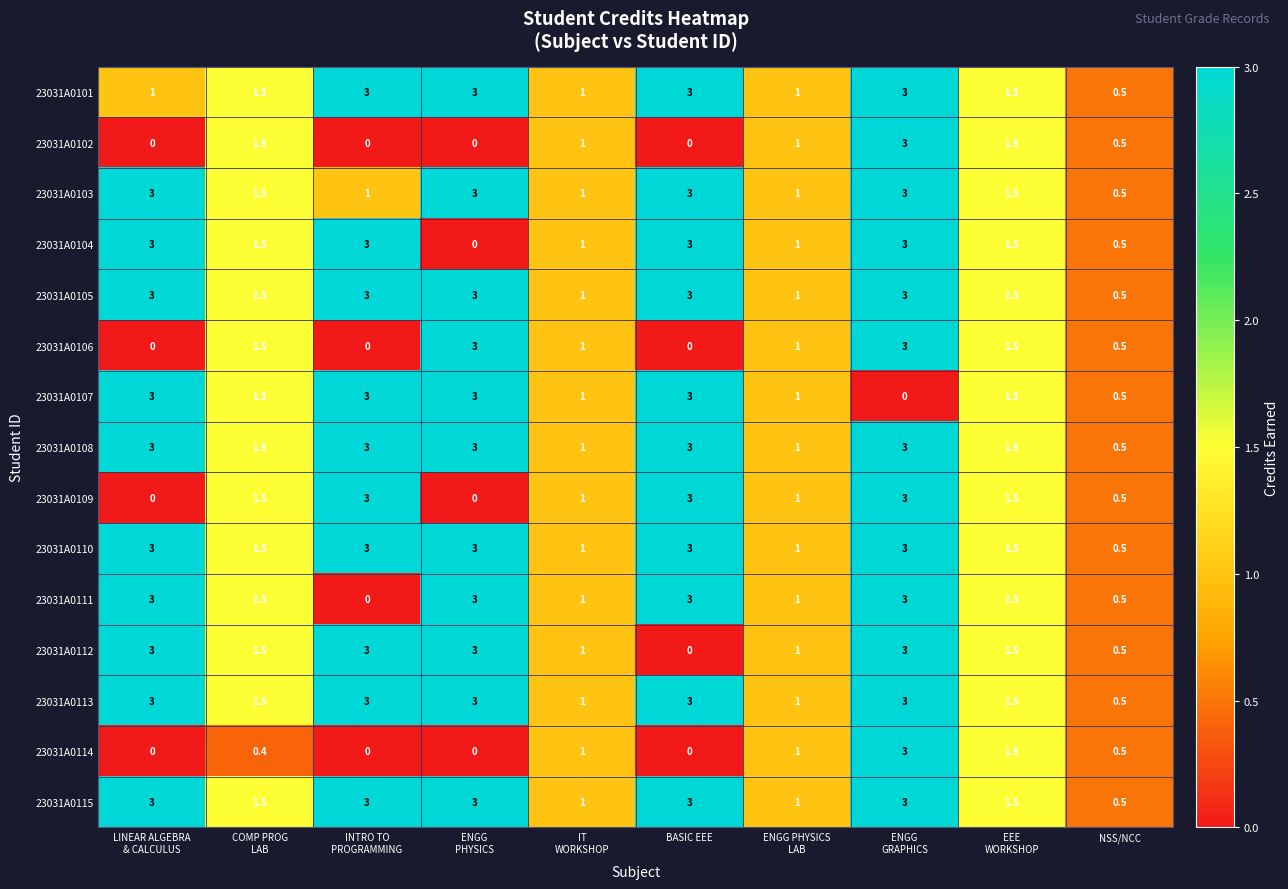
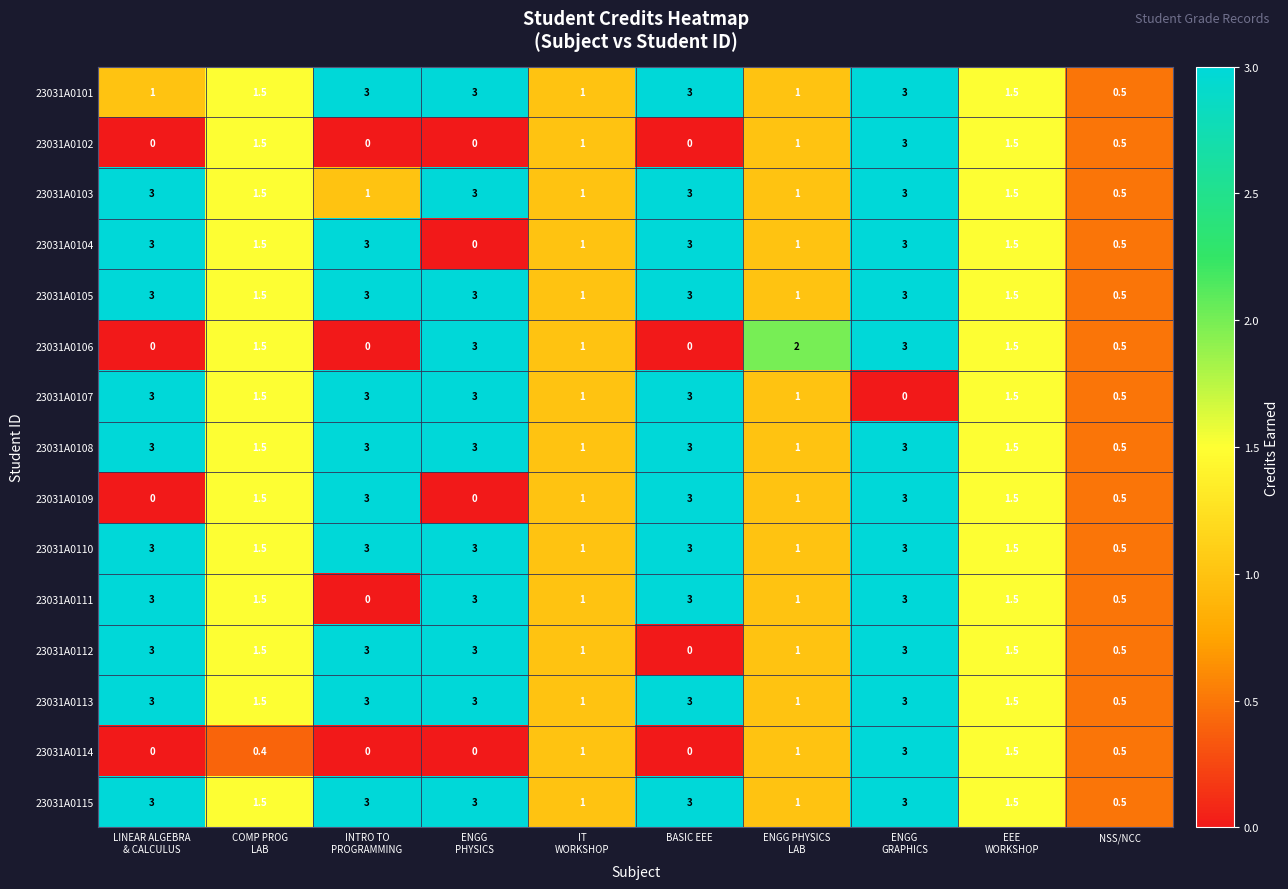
23031A0106, ENGG PHYSICS LAB: 1 -> 2
